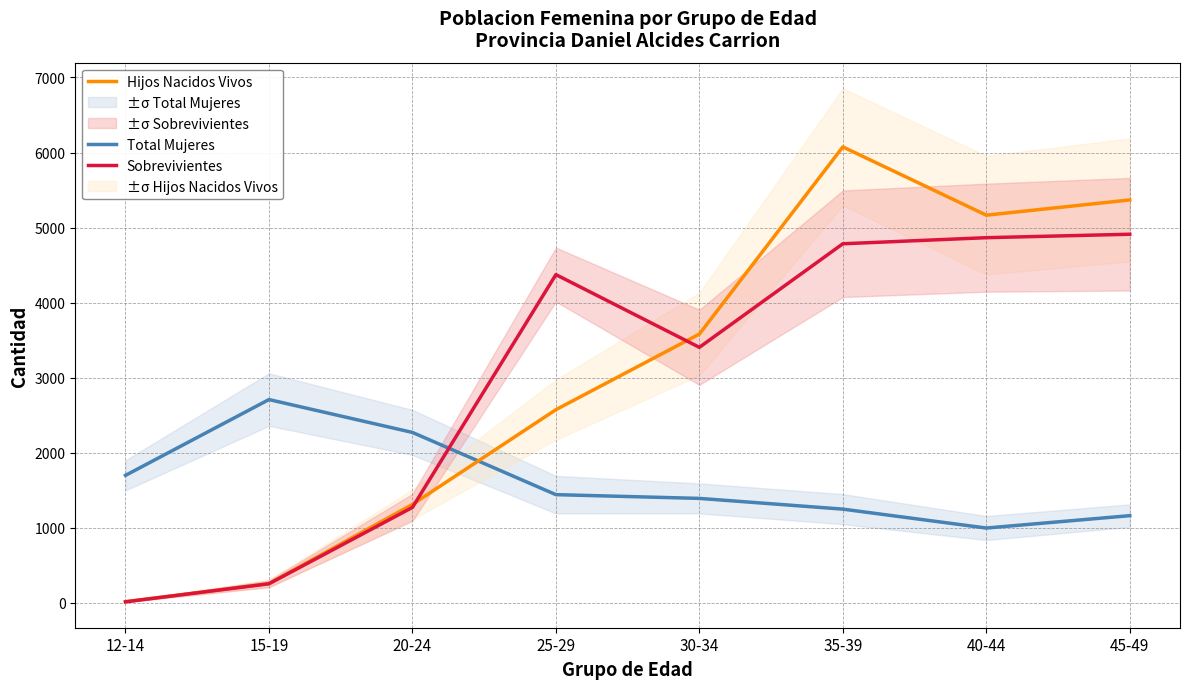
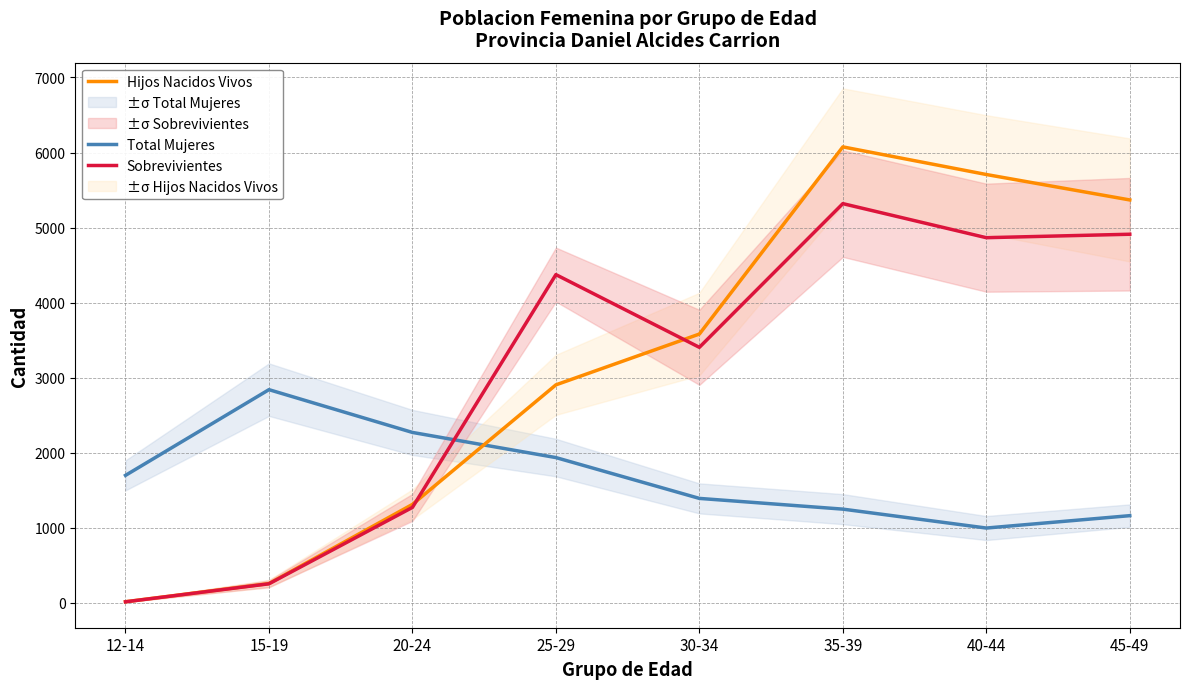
Total Mujeres, 15-19: 2700 -> 2800
Total Mujeres, 25-29: 1400 -> 1900
Hijos Nacidos Vivos, 25-29: 2600 -> 2900
Sobrevivientes, 35-39: 4800 -> 5300
Hijos Nacidos Vivos, 40-44: 5200 -> 5700
